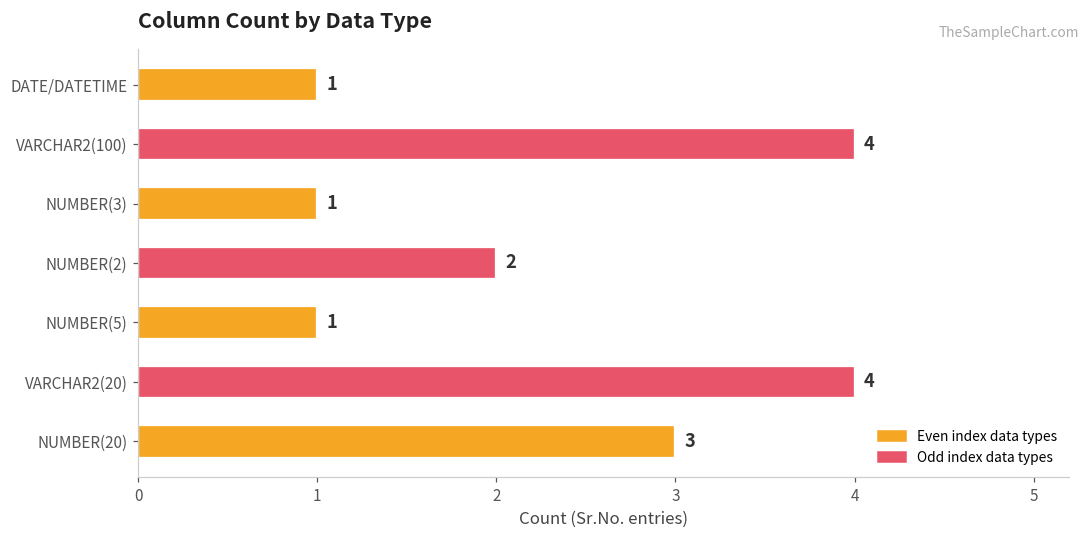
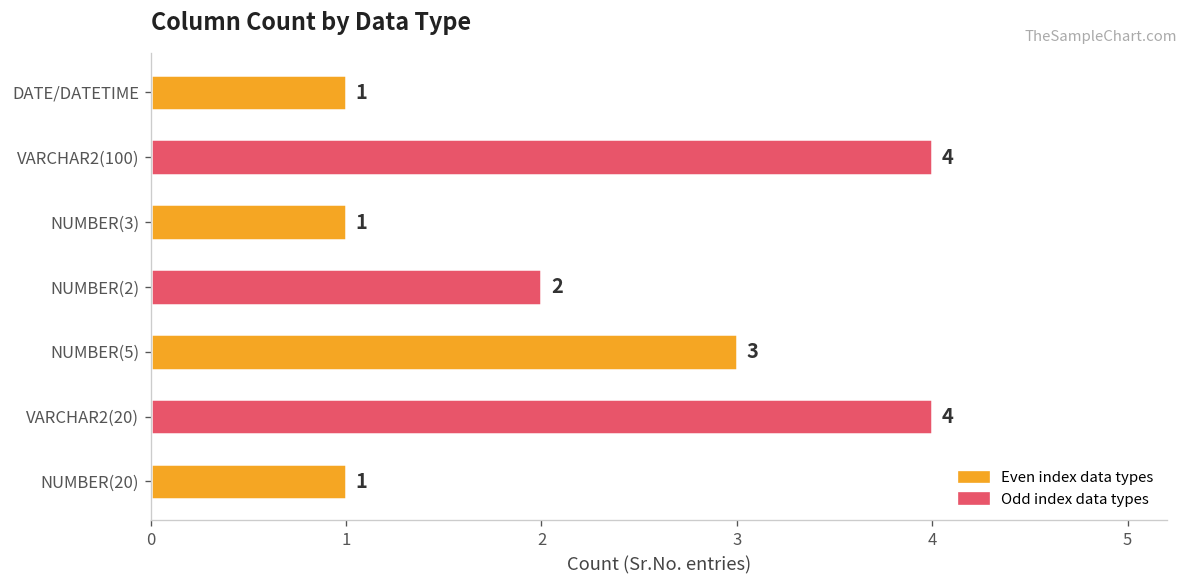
NUMBER(5): 1 -> 3
NUMBER(20): 3 -> 1
